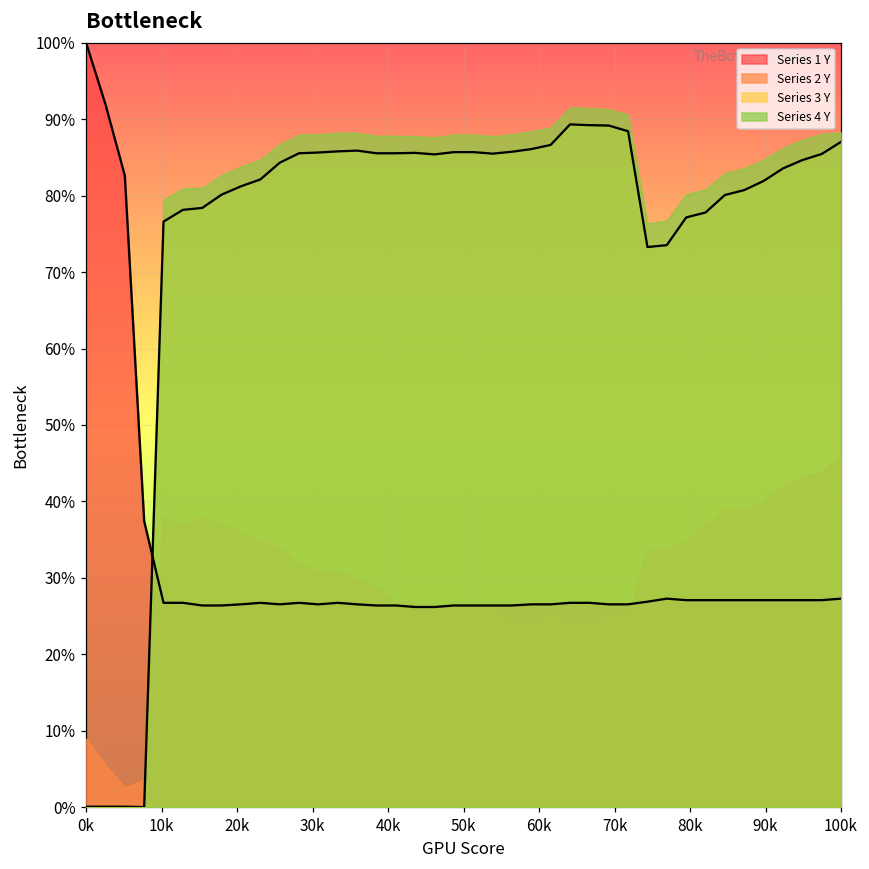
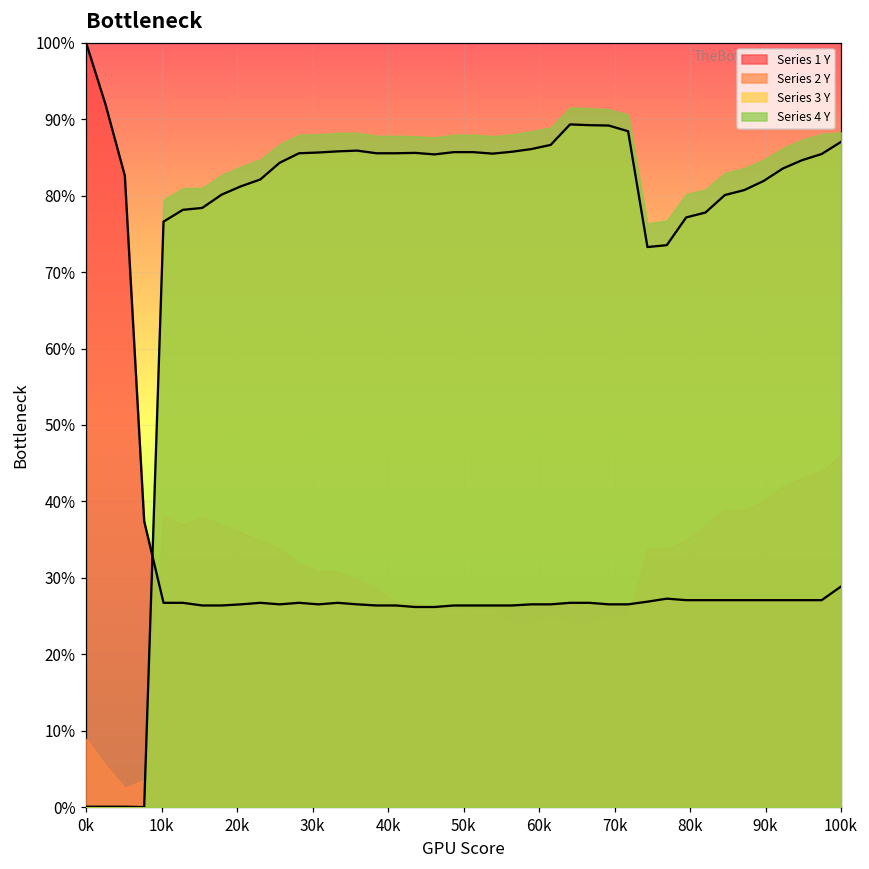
Series 1 Y, 100k: 27% -> 29%
